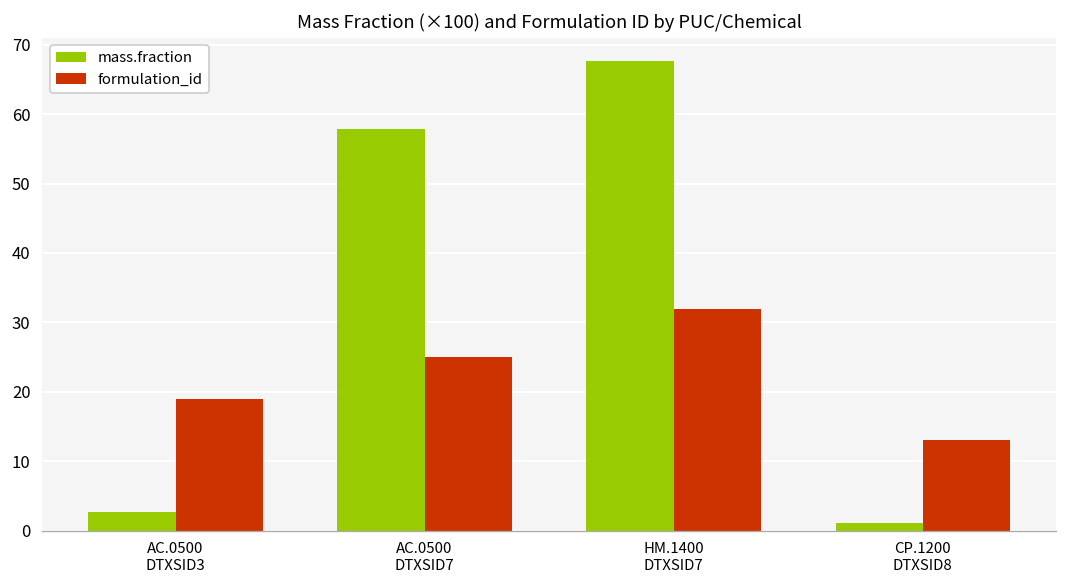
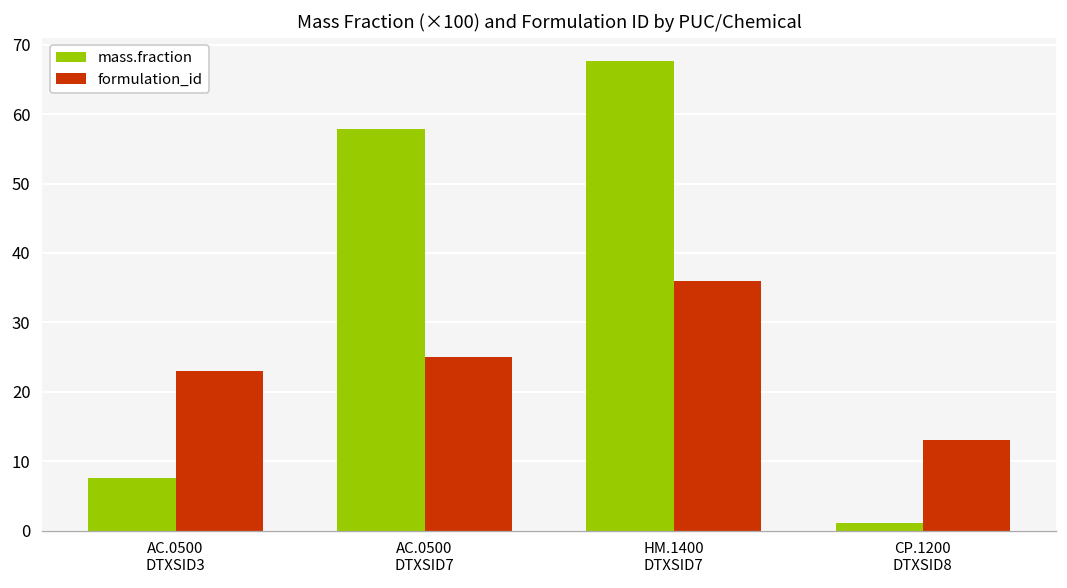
mass.fraction, AC.0500 DTXSID3: 3 -> 8
formulation_id, AC.0500 DTXSID3: 19 -> 23
formulation_id, HM.1400 DTXSID7: 32 -> 36
